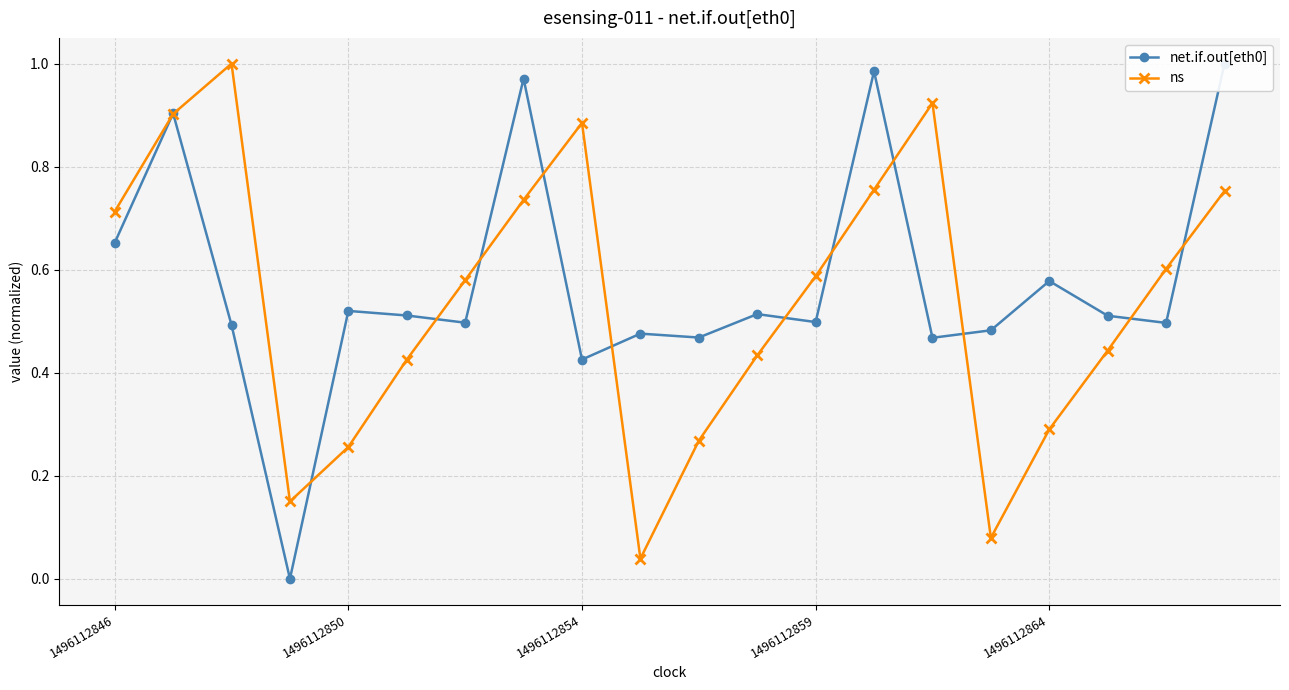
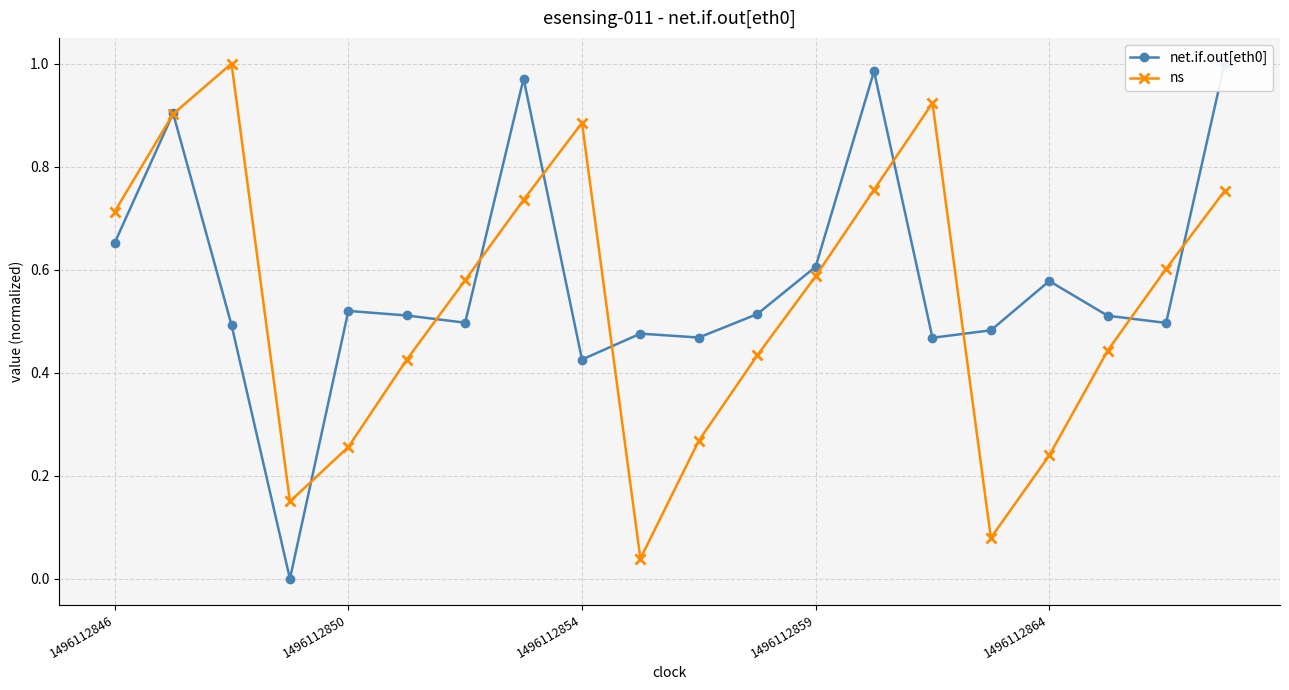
net.if.out[eth0], 1496112859: 0.50 -> 0.61
ns, 1496112864: 0.29 -> 0.24
